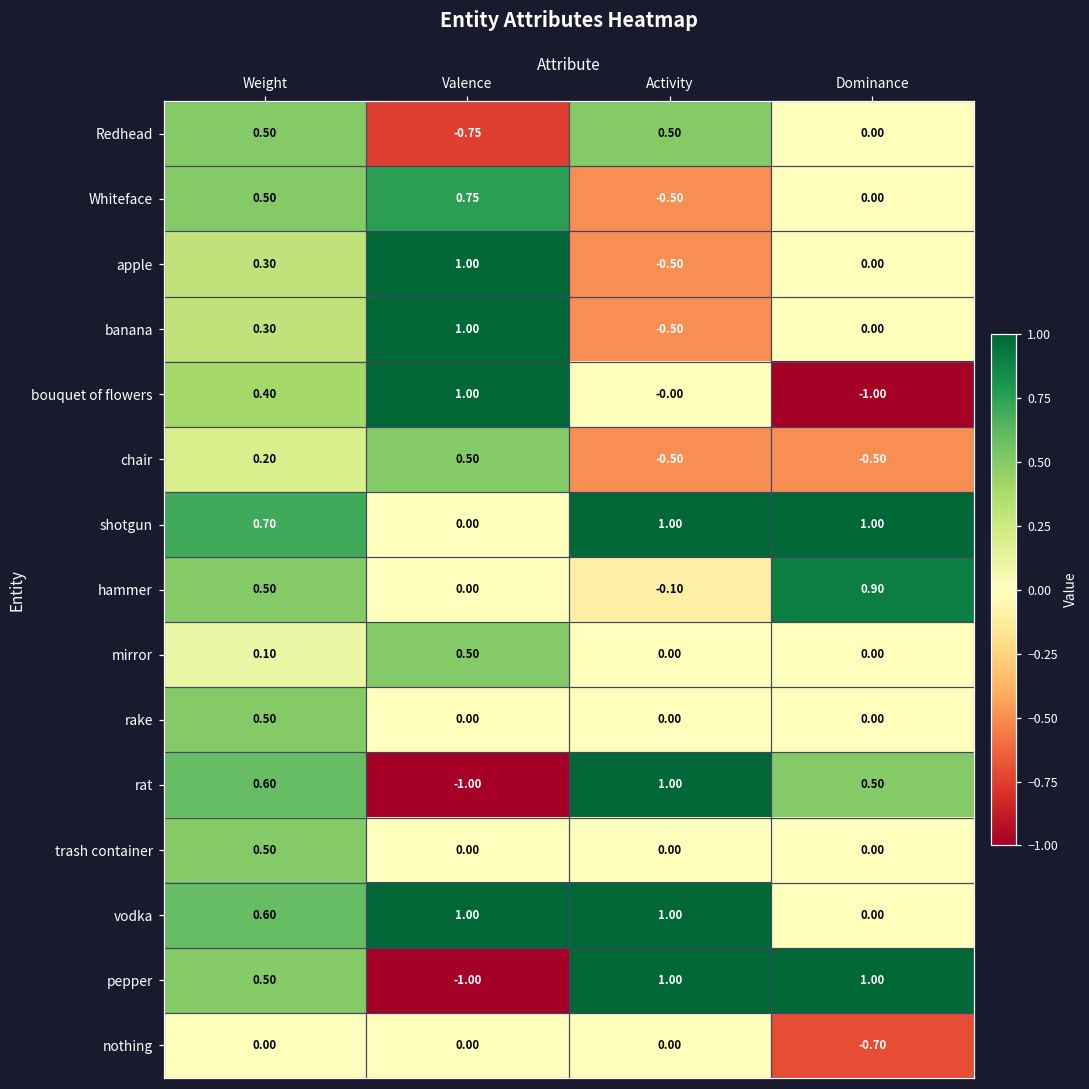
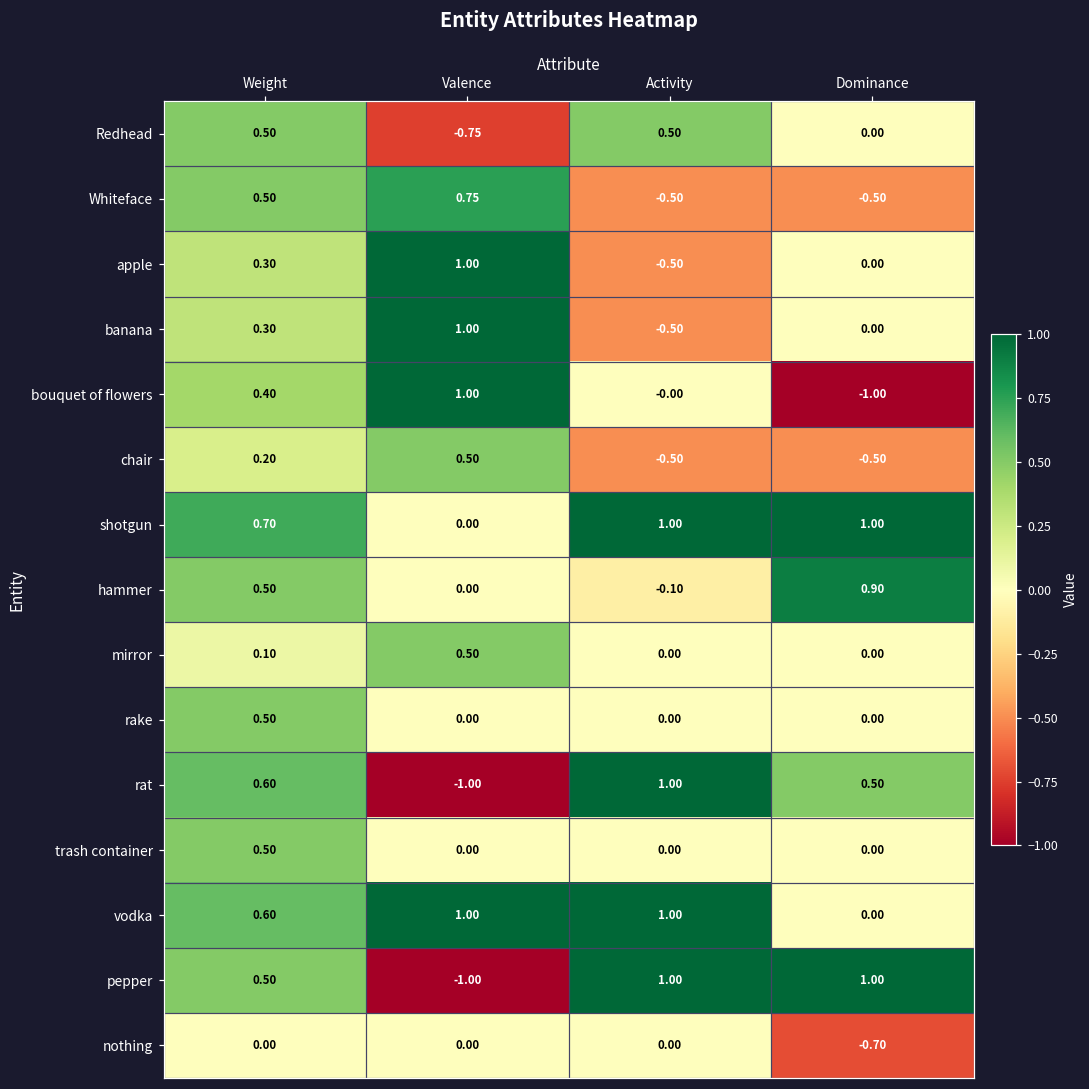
Whiteface, Dominance: 0.00 -> -0.50
